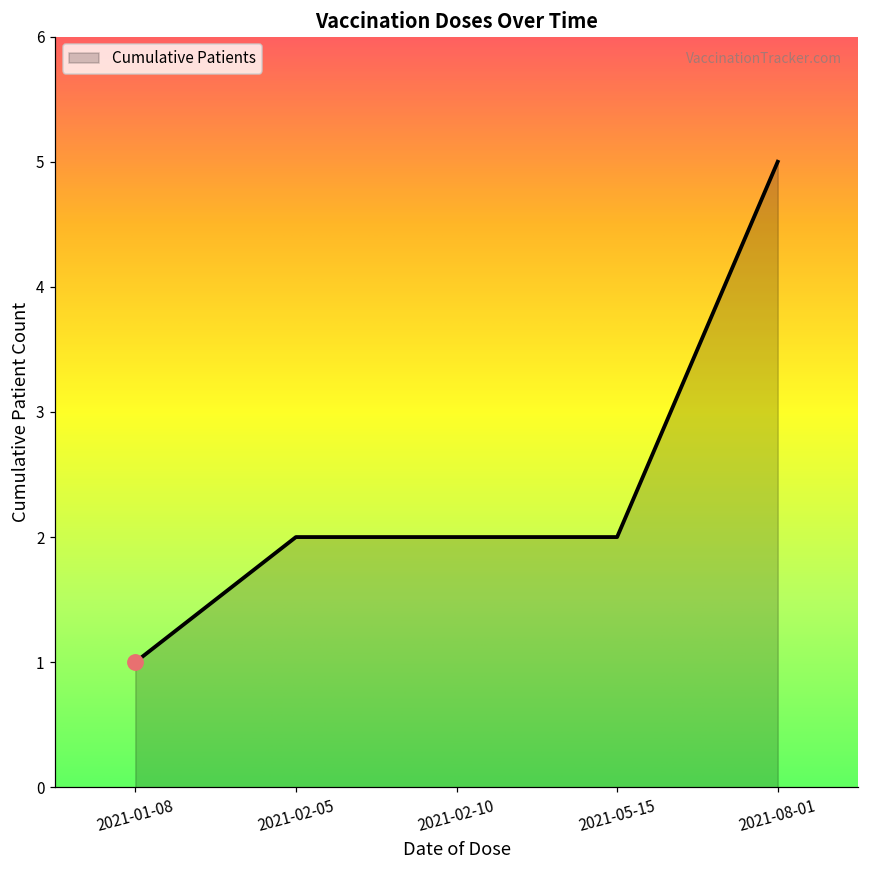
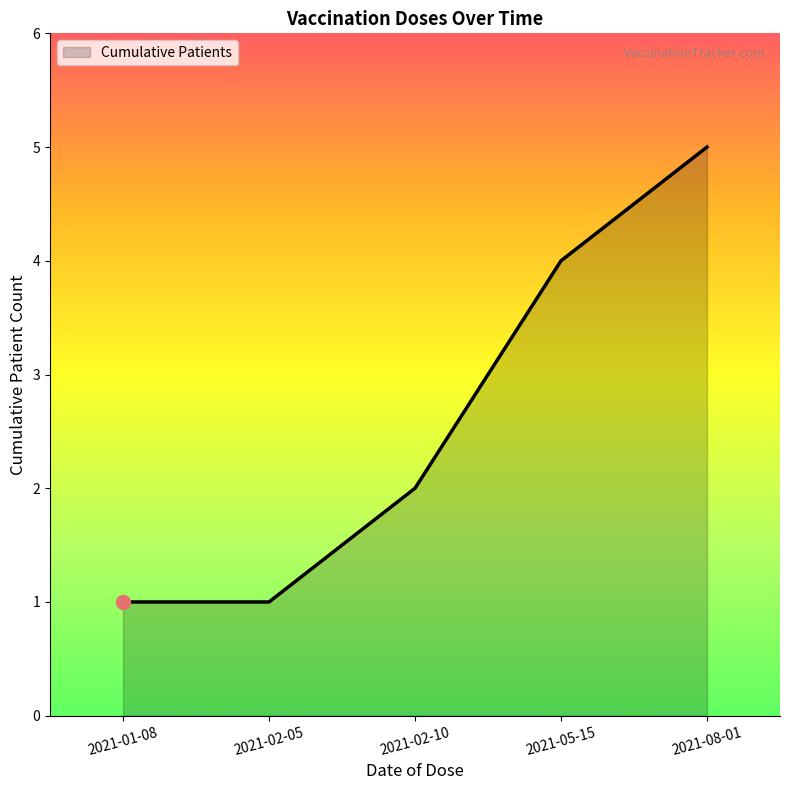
Cumulative Patients, 2021-02-05: 2 -> 1
Cumulative Patients, 2021-05-15: 2 -> 4
